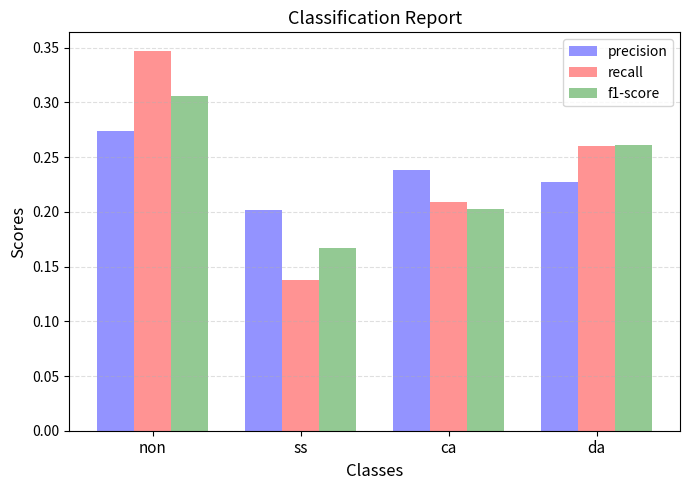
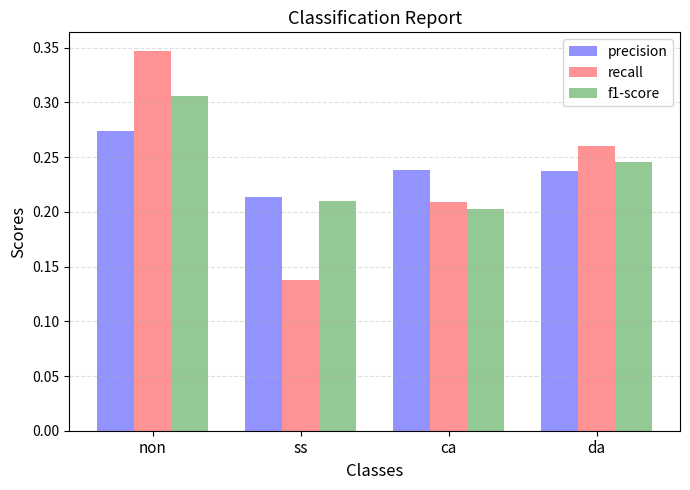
precision, ss: 0.202 -> 0.213
f1-score, ss: 0.167 -> 0.210
precision, da: 0.227 -> 0.237
f1-score, da: 0.261 -> 0.245
